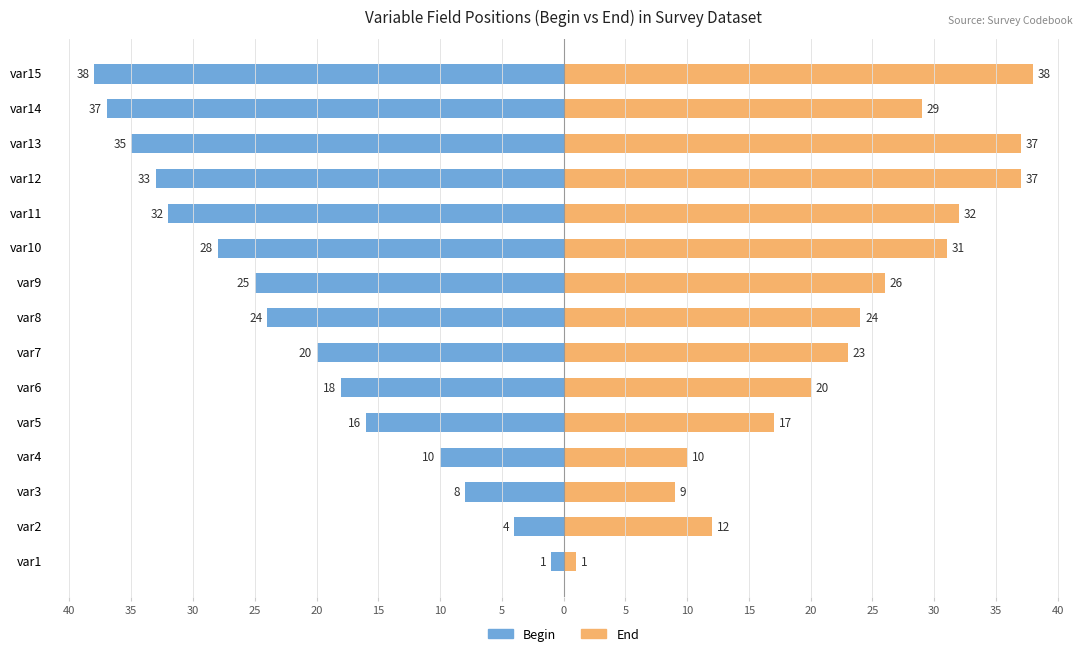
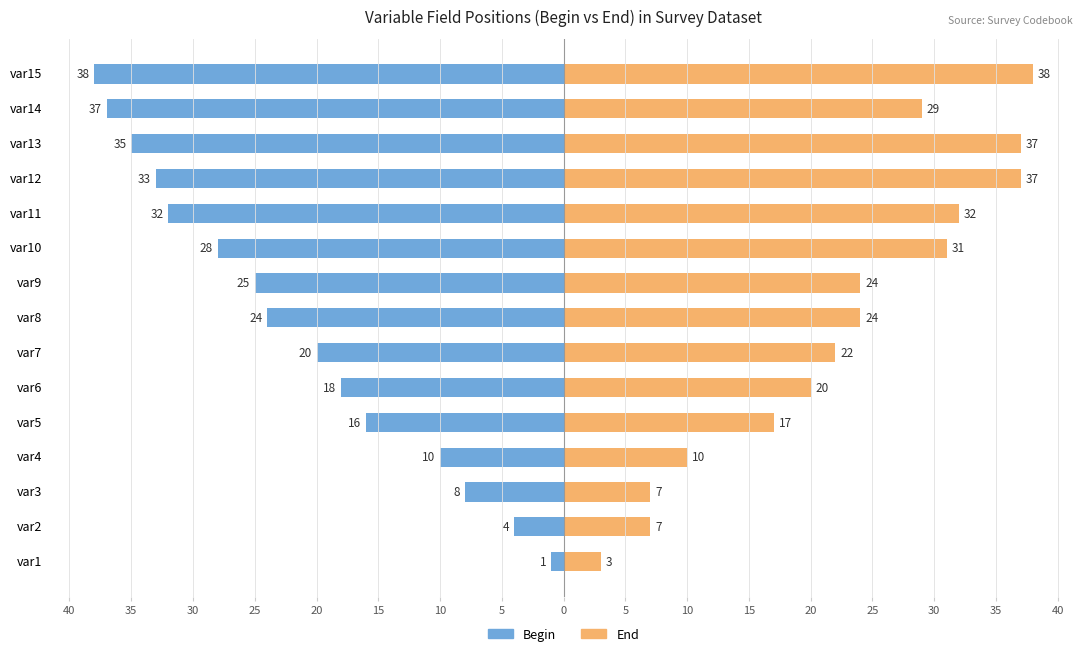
End, var9: 26 -> 24
End, var7: 23 -> 22
End, var3: 9 -> 7
End, var2: 12 -> 7
End, var1: 1 -> 3
